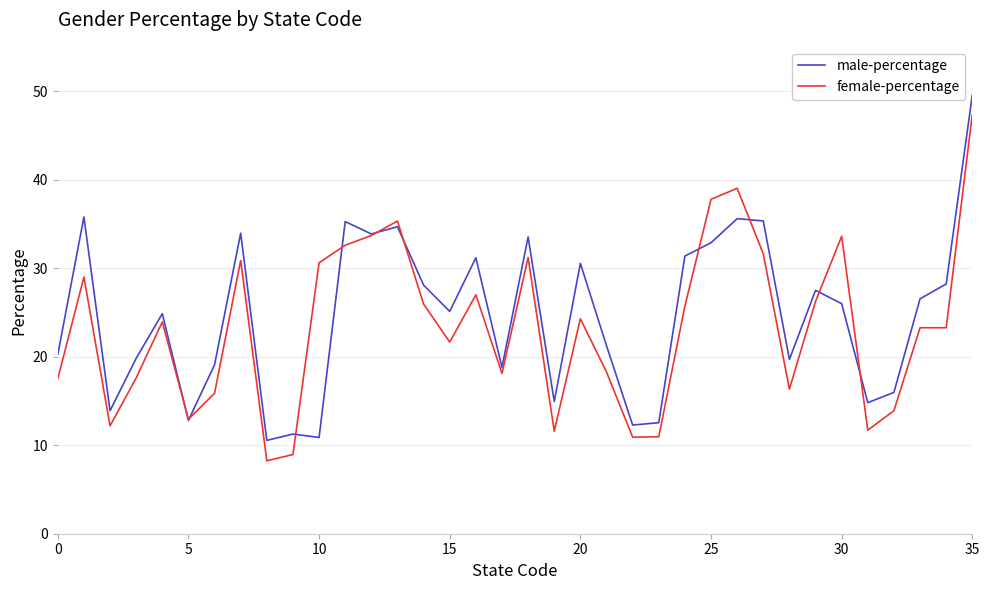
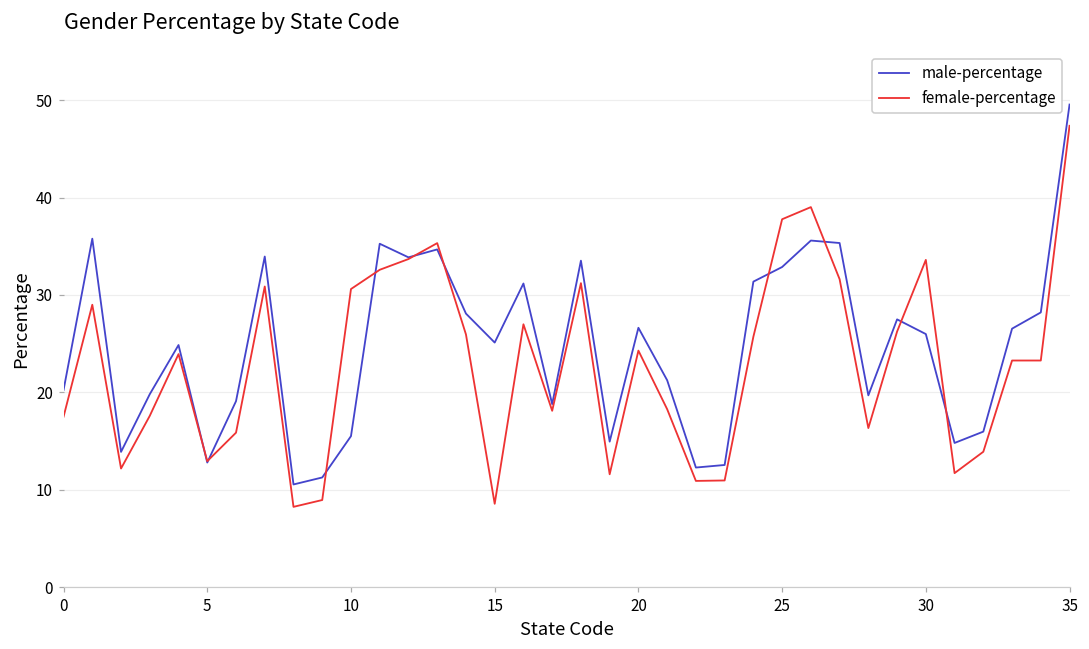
male-percentage, 10: 11 -> 16
female-percentage, 15: 22 -> 9
male-percentage, 20: 31 -> 27
